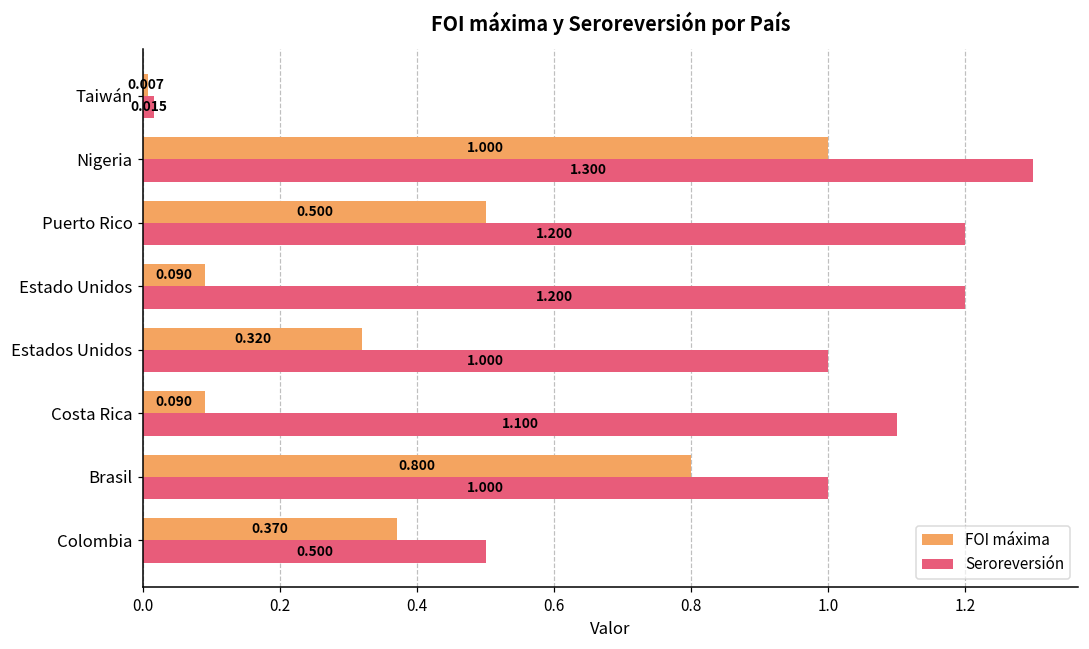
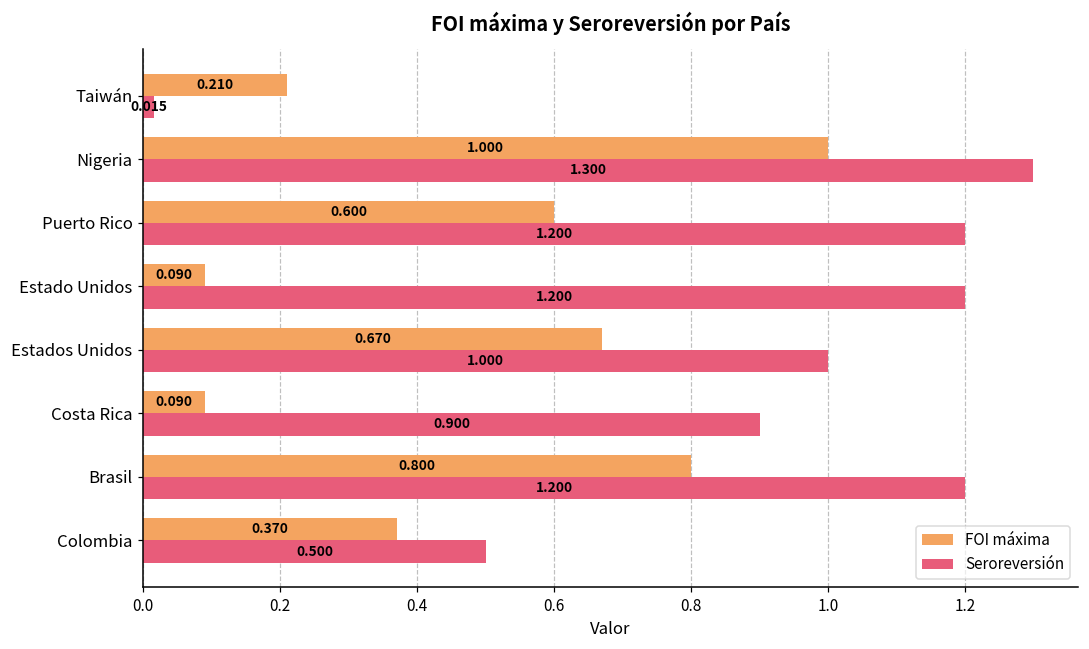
FOI máxima, Taiwán: 0.007 -> 0.210
FOI máxima, Puerto Rico: 0.500 -> 0.600
FOI máxima, Estados Unidos: 0.320 -> 0.670
Seroreversión, Costa Rica: 1.100 -> 0.900
Seroreversión, Brasil: 1.000 -> 1.200
